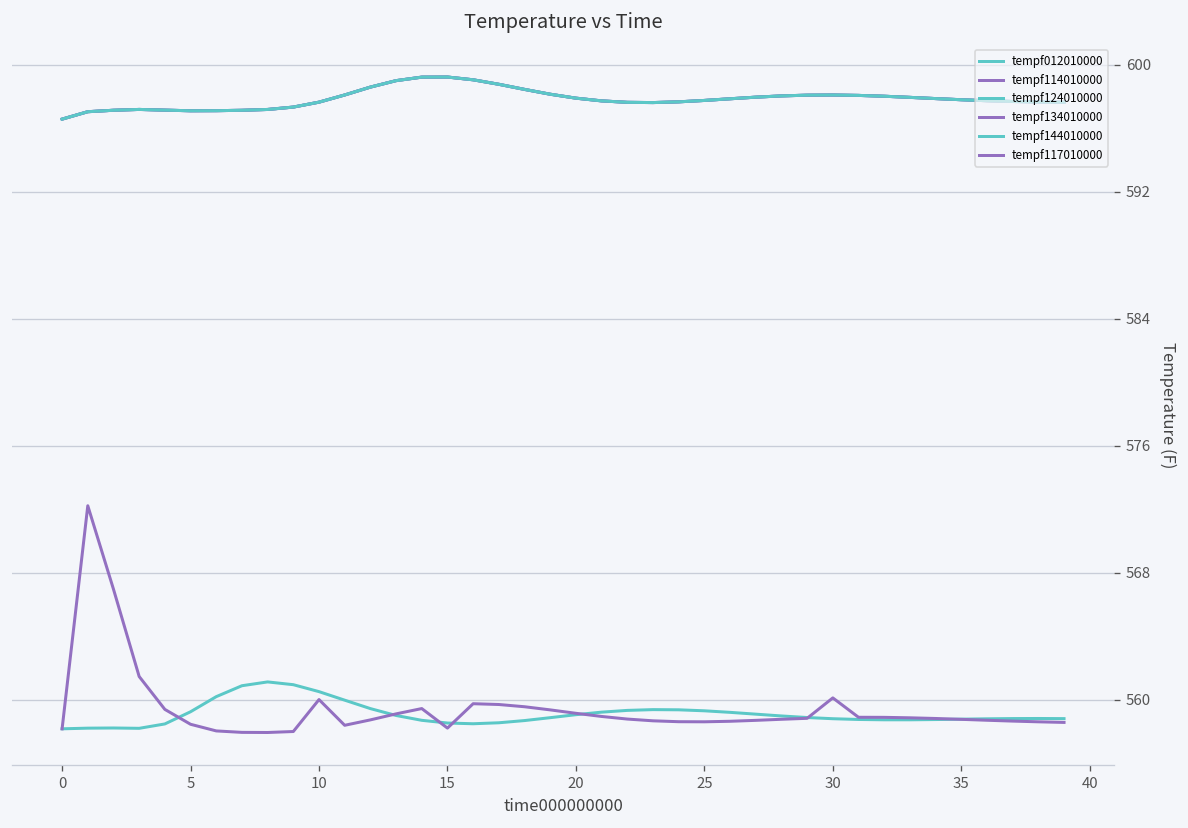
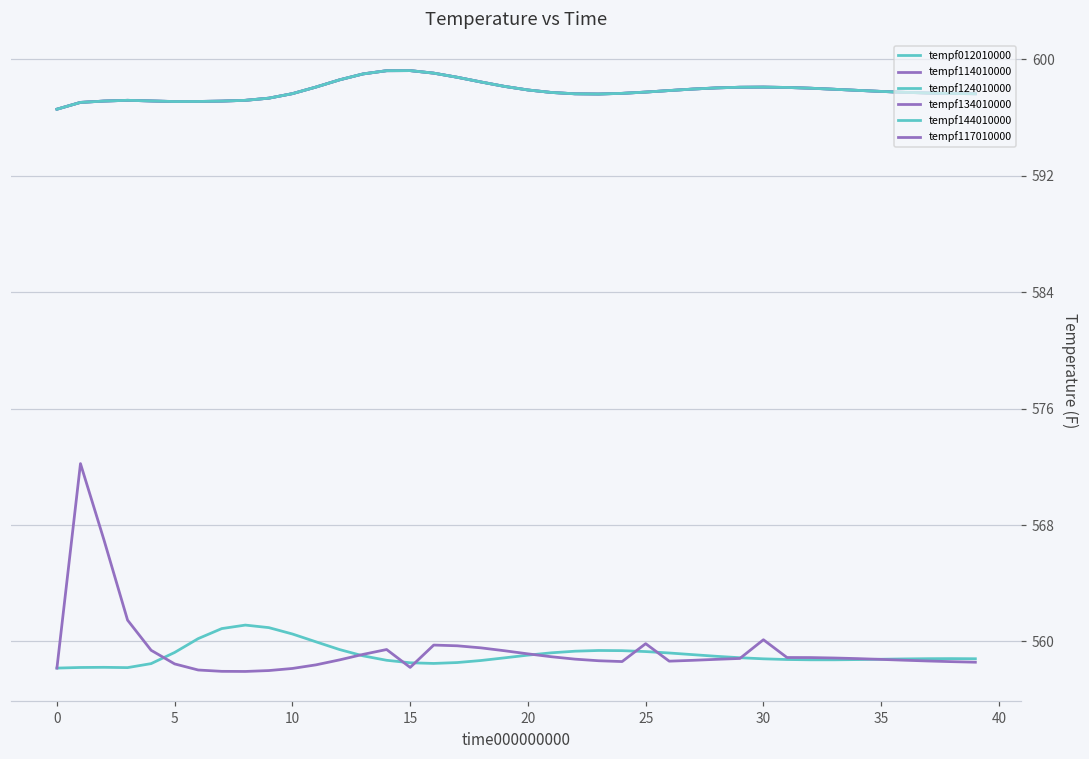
tempf117010000, 10: 560.0 -> 558.1
tempf117010000, 25: 558.6 -> 559.8
